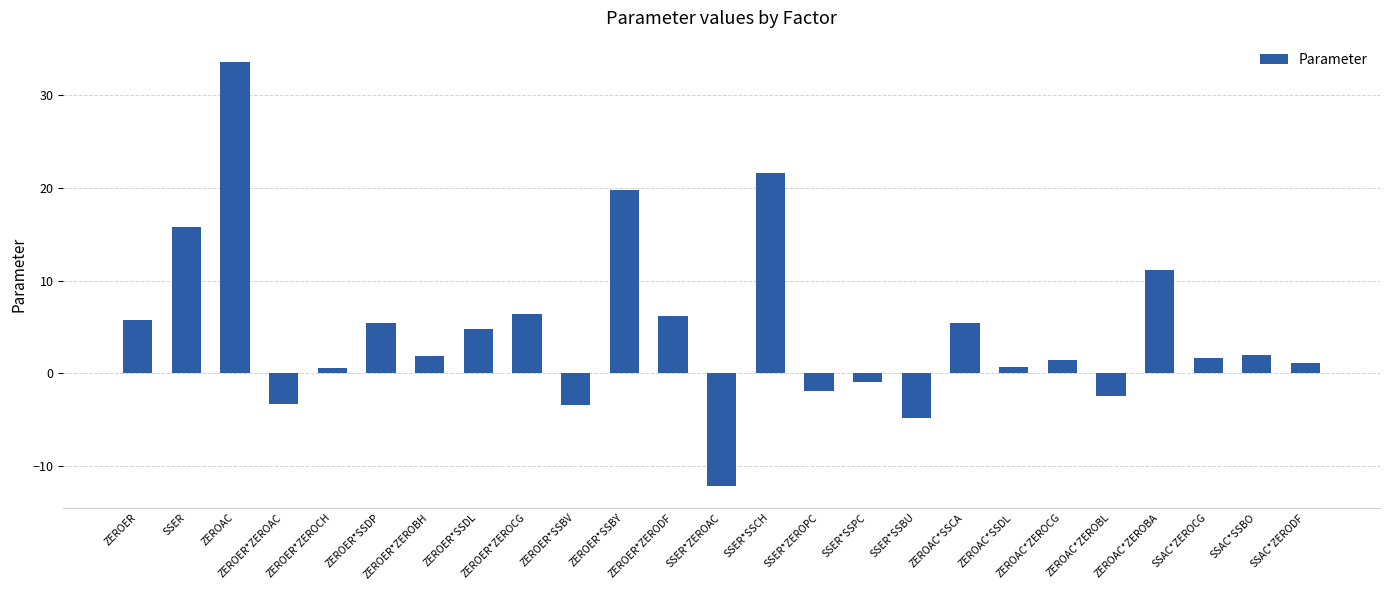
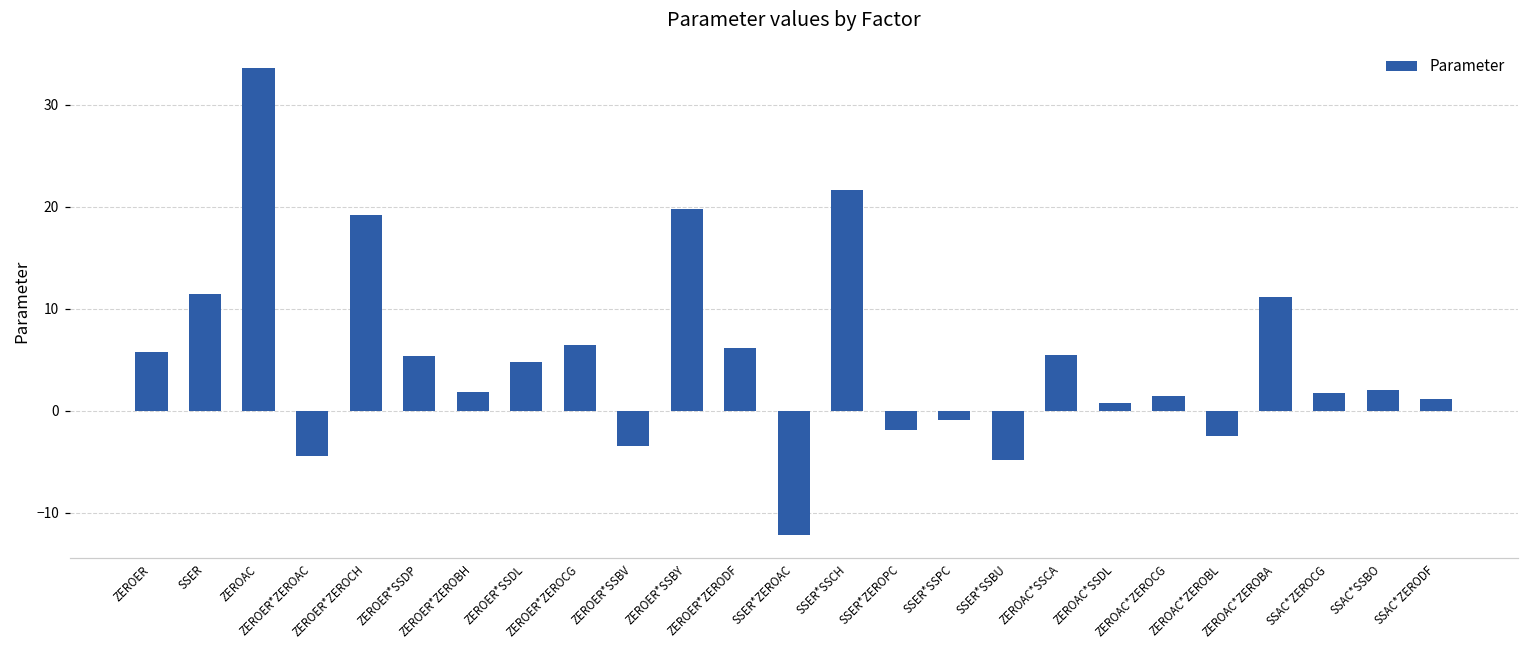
SSER: 16 -> 11
ZEROER*ZEROAC: -3 -> -5
ZEROER*ZEROCH: 1 -> 19
